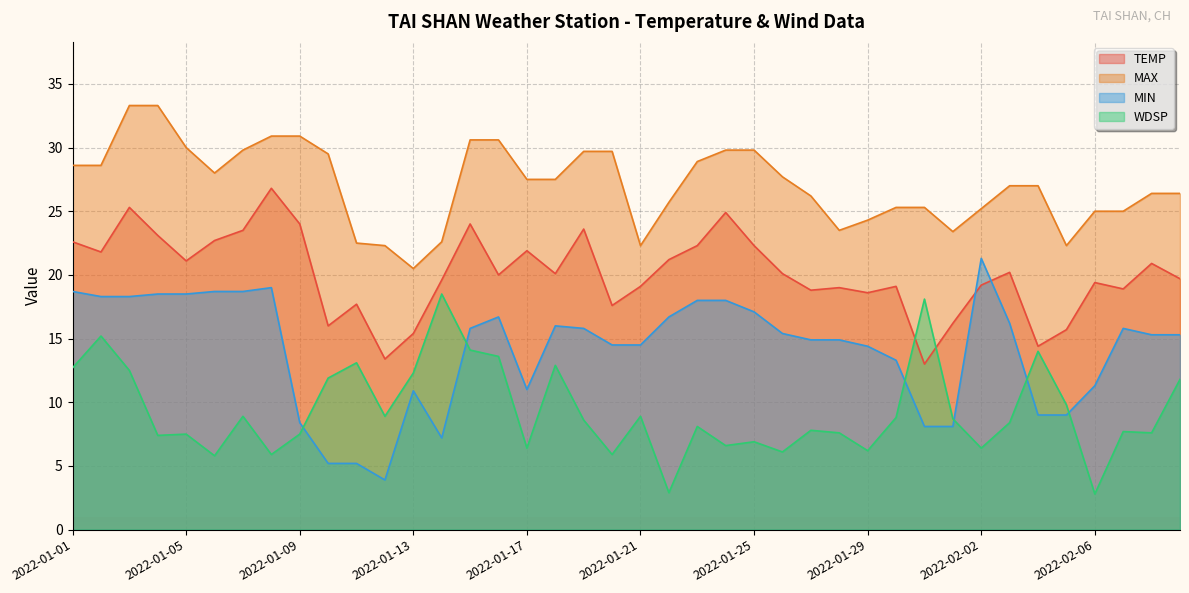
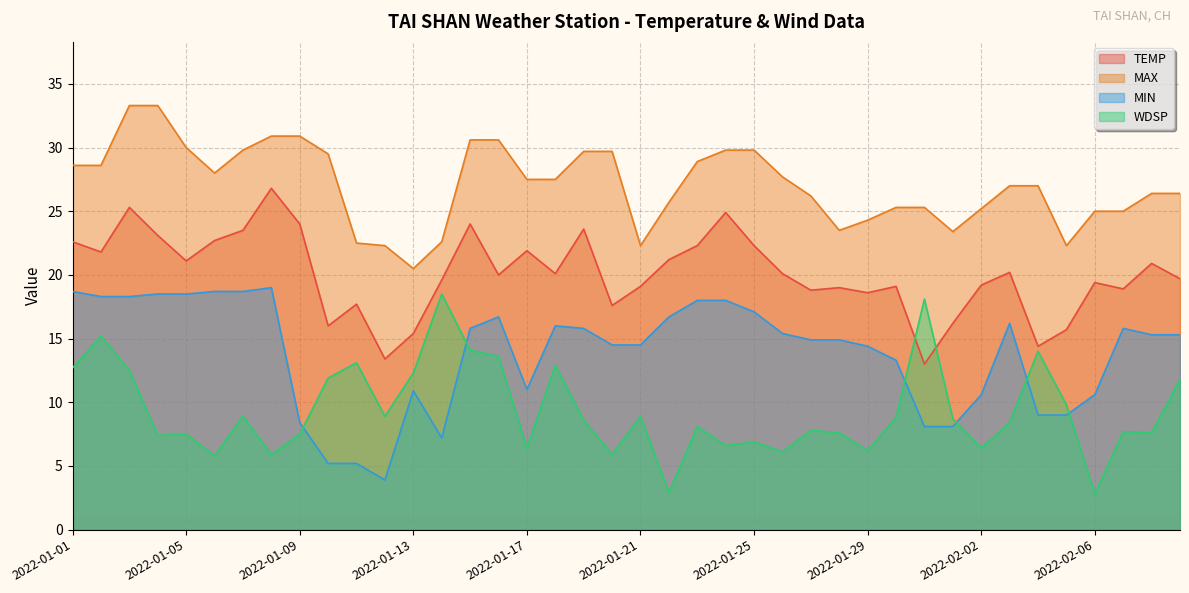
MIN, 2022-02-02: 21.3 -> 10.6
MIN, 2022-02-06: 11.3 -> 10.6
